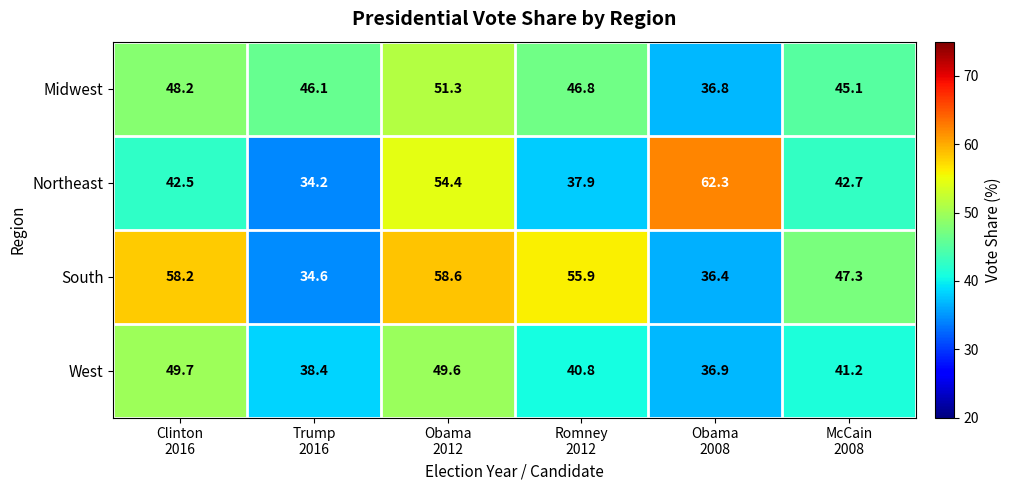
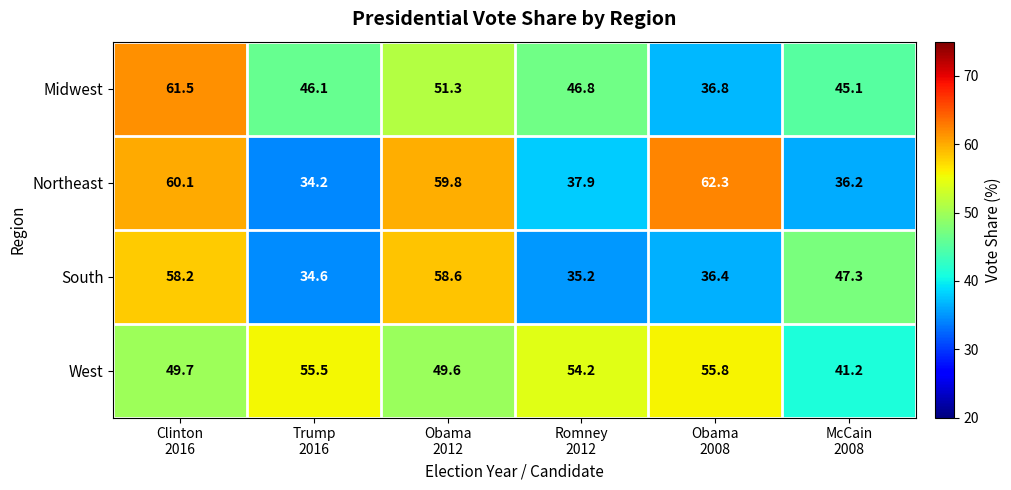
Midwest, Clinton 2016: 48.2 -> 61.5
Northeast, Clinton 2016: 42.5 -> 60.1
Northeast, Obama 2012: 54.4 -> 59.8
Northeast, McCain 2008: 42.7 -> 36.2
South, Romney 2012: 55.9 -> 35.2
West, Trump 2016: 38.4 -> 55.5
West, Romney 2012: 40.8 -> 54.2
West, Obama 2008: 36.9 -> 55.8
